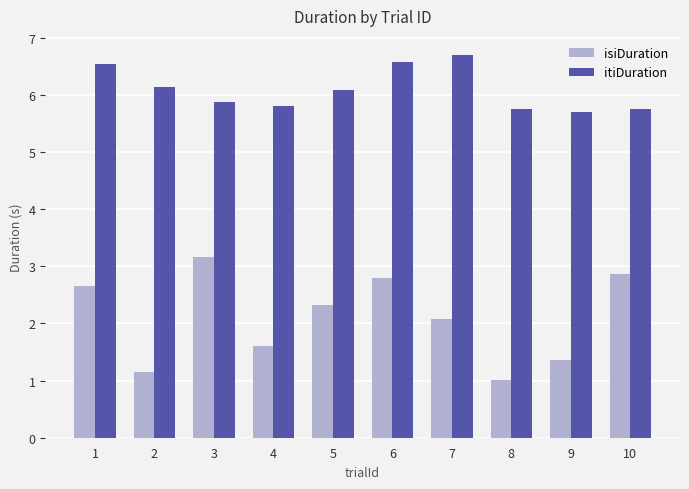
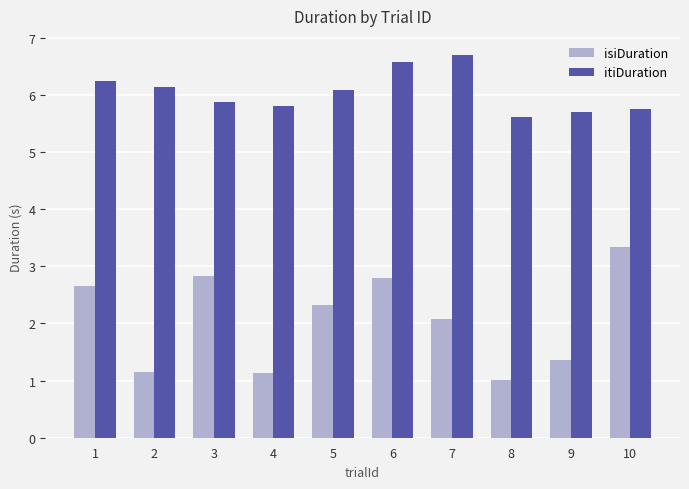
itiDuration, 1: 6.5 -> 6.3
isiDuration, 3: 3.2 -> 2.8
isiDuration, 4: 1.6 -> 1.1
itiDuration, 8: 5.8 -> 5.6
isiDuration, 10: 2.9 -> 3.3
